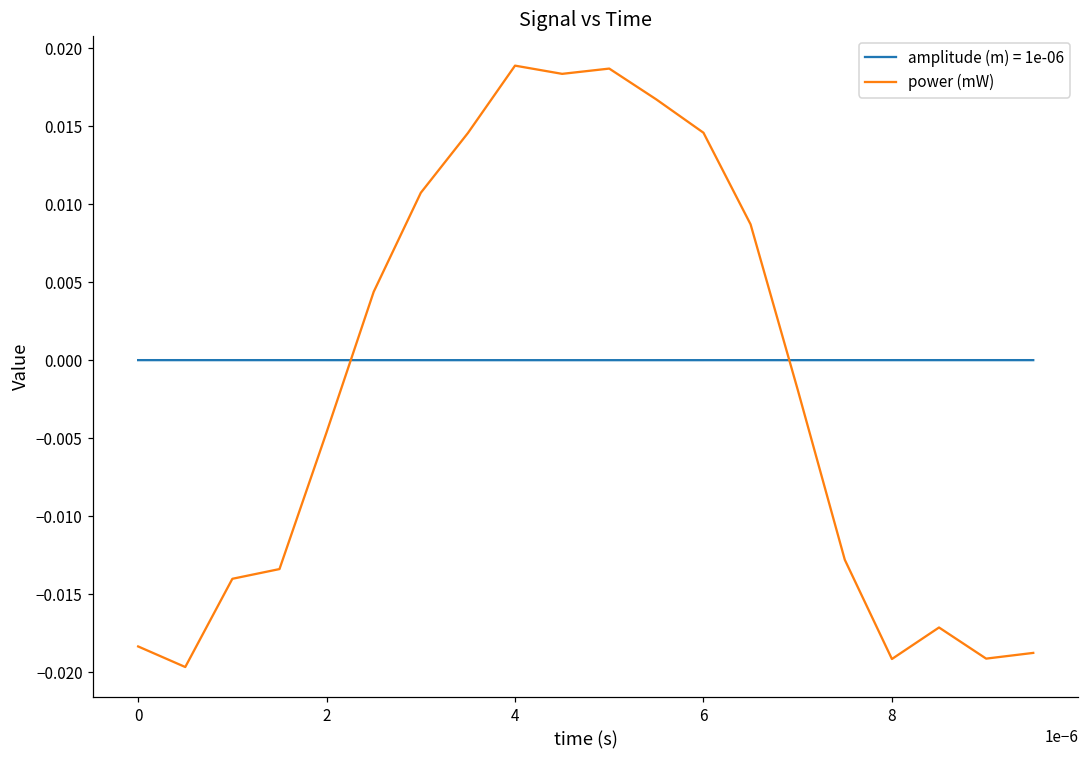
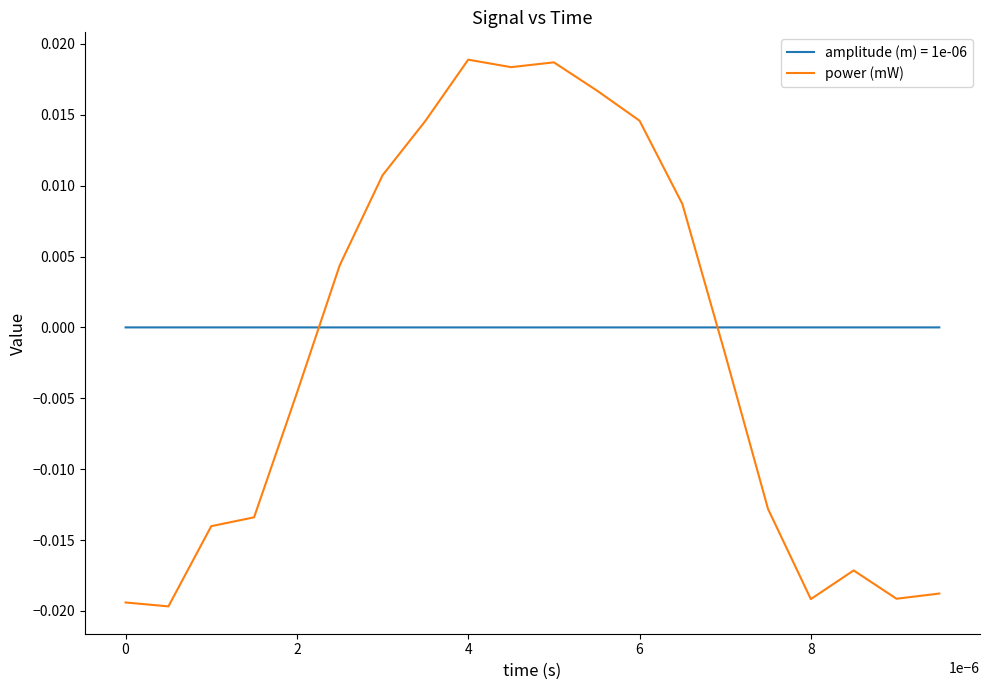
power (mW), 0: -0.0184 -> -0.0194
